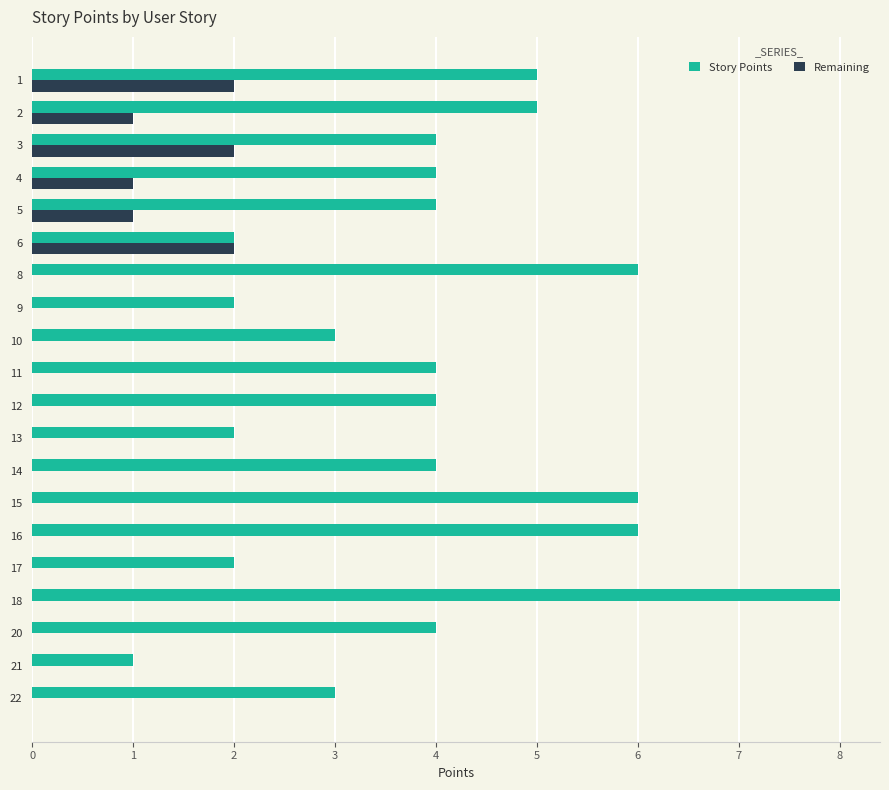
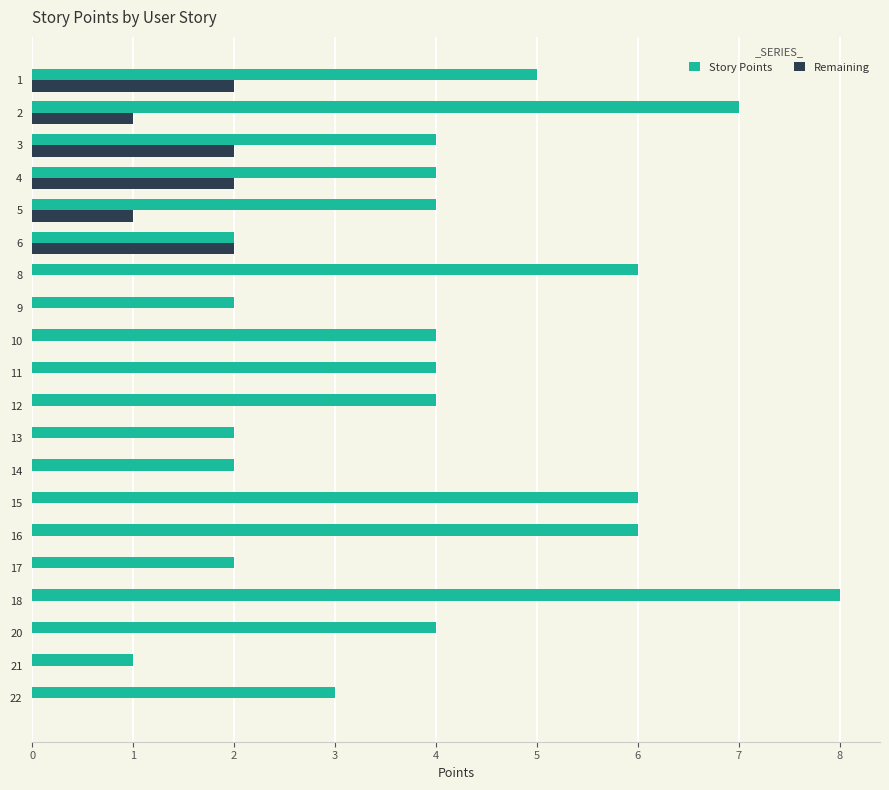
Story Points, 2: 5 -> 7
Remaining, 4: 1 -> 2
Story Points, 10: 3 -> 4
Story Points, 14: 4 -> 2
